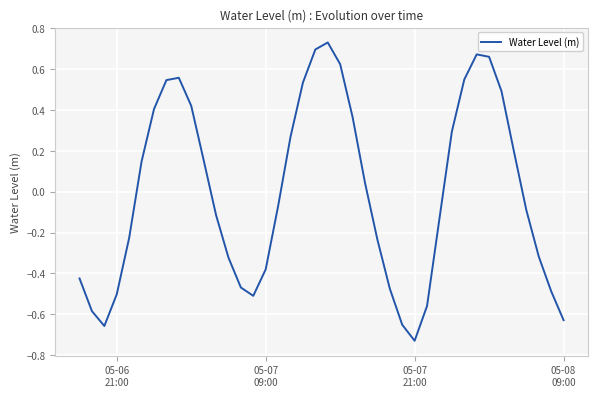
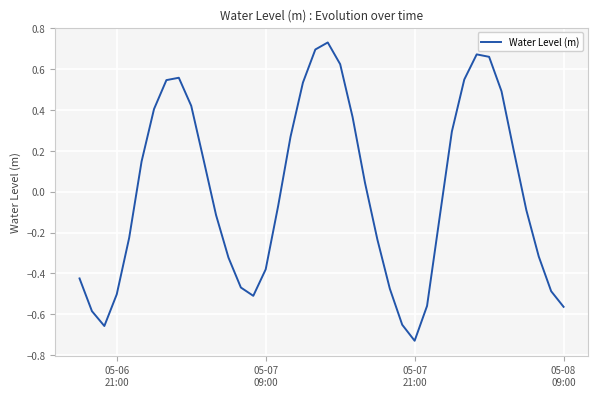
05-08 09:00: -0.63 -> -0.56
